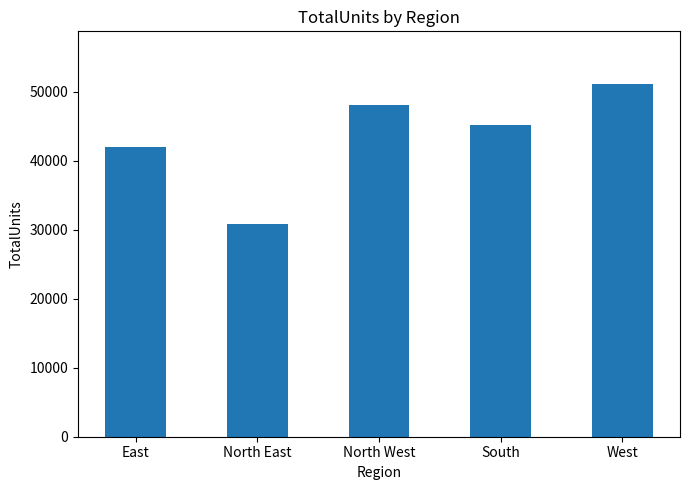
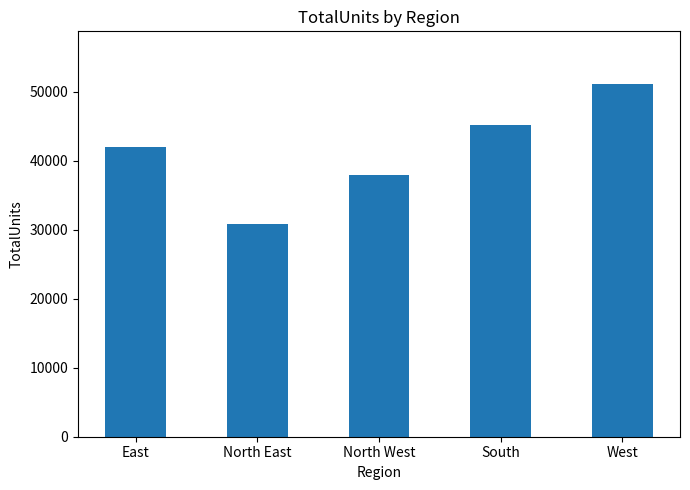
North West: 48000 -> 38000
